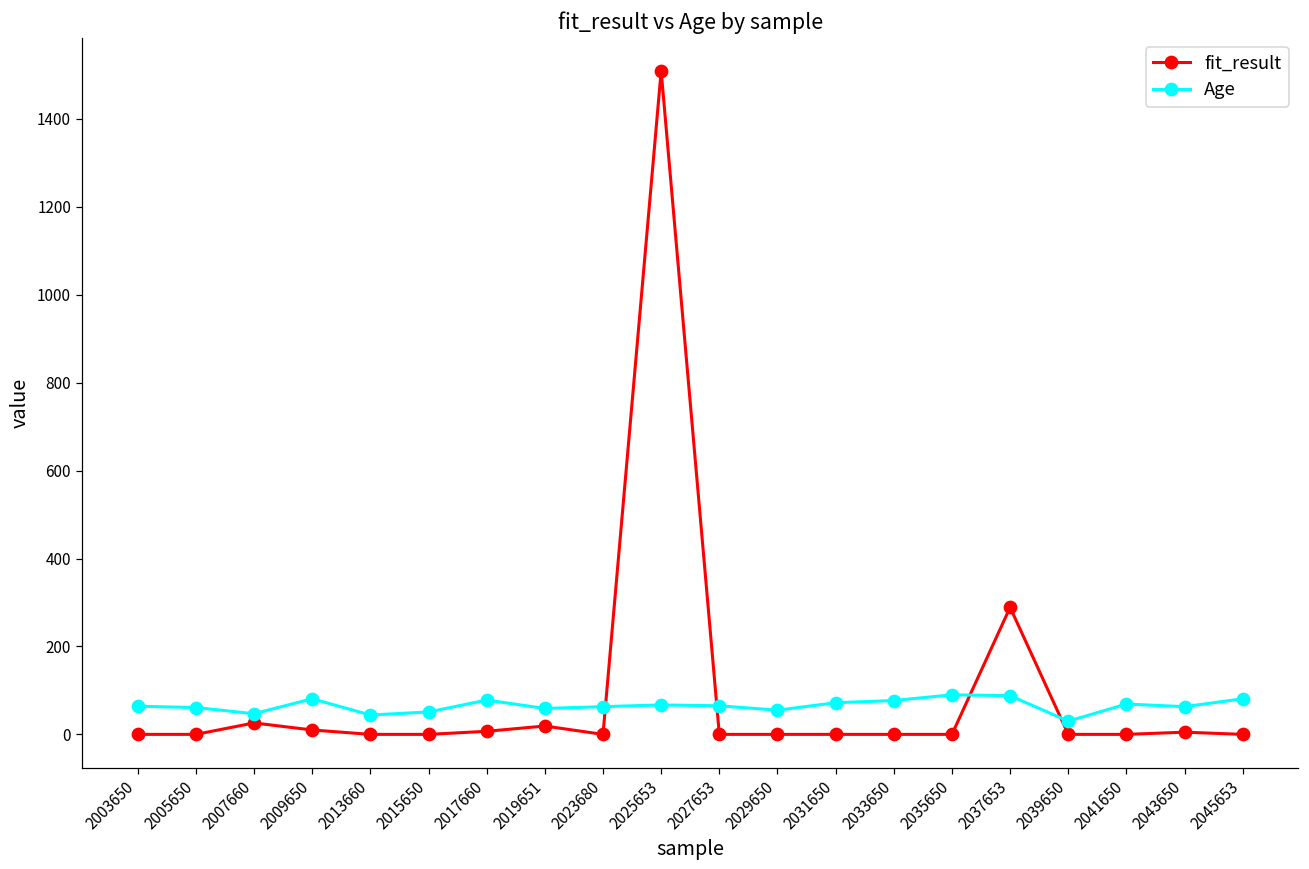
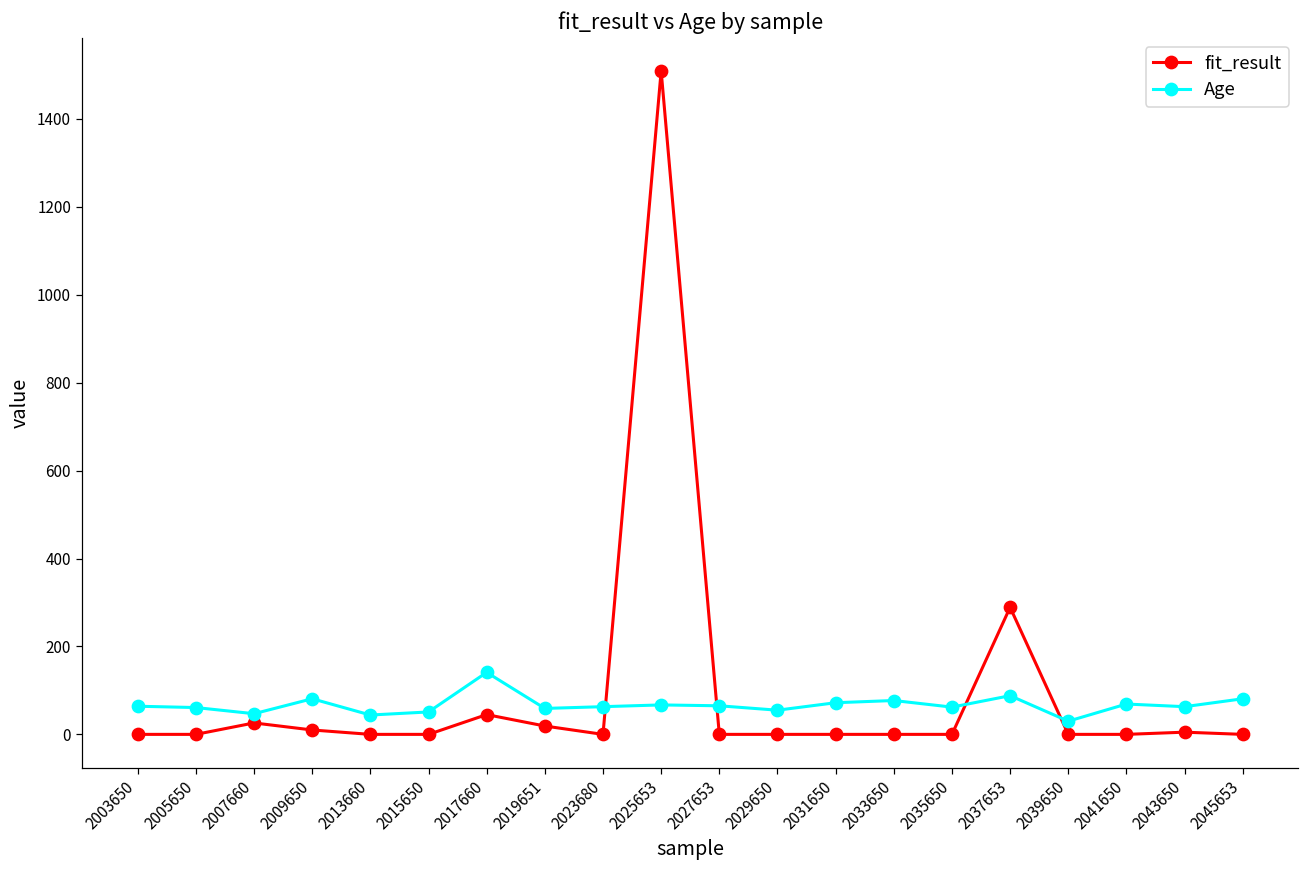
fit_result, 2017660: 10 -> 50
Age, 2017660: 80 -> 140
Age, 2035650: 90 -> 60
